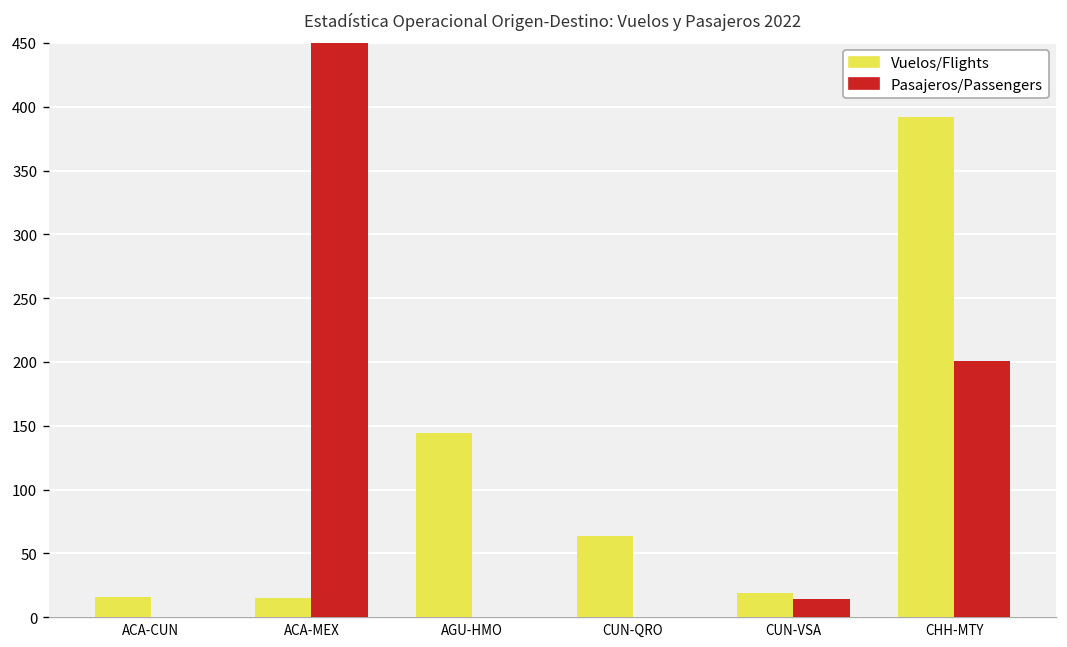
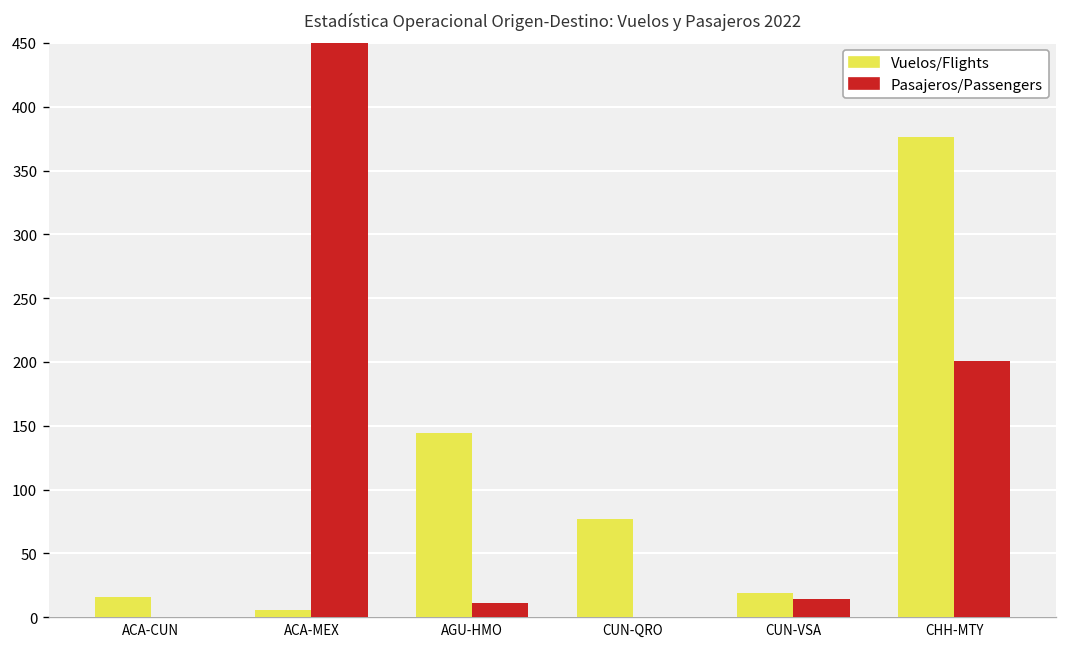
Vuelos/Flights, ACA-MEX: 15 -> 6
Pasajeros/Passengers, AGU-HMO: 0 -> 11
Vuelos/Flights, CUN-QRO: 64 -> 77
Vuelos/Flights, CHH-MTY: 392 -> 376
